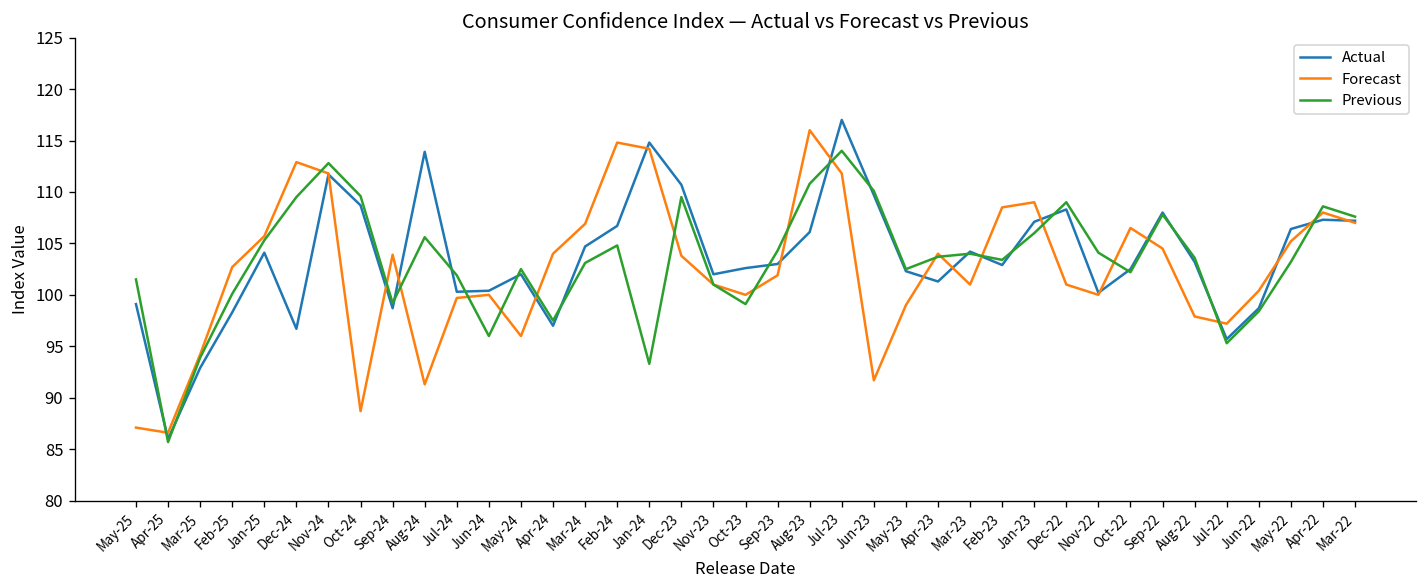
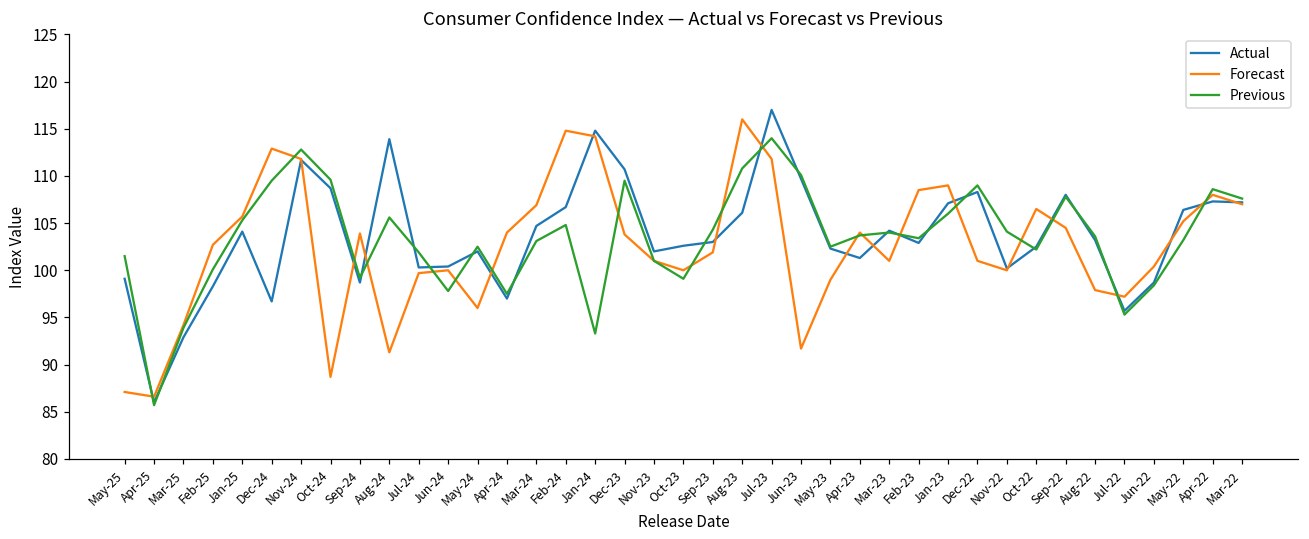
Previous, Jun-24: 96 -> 98
